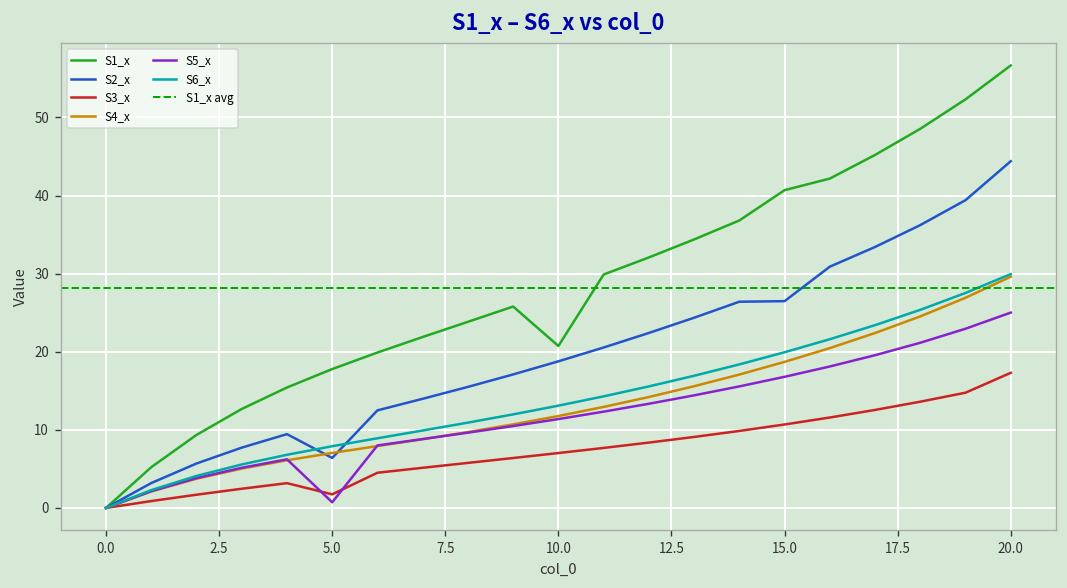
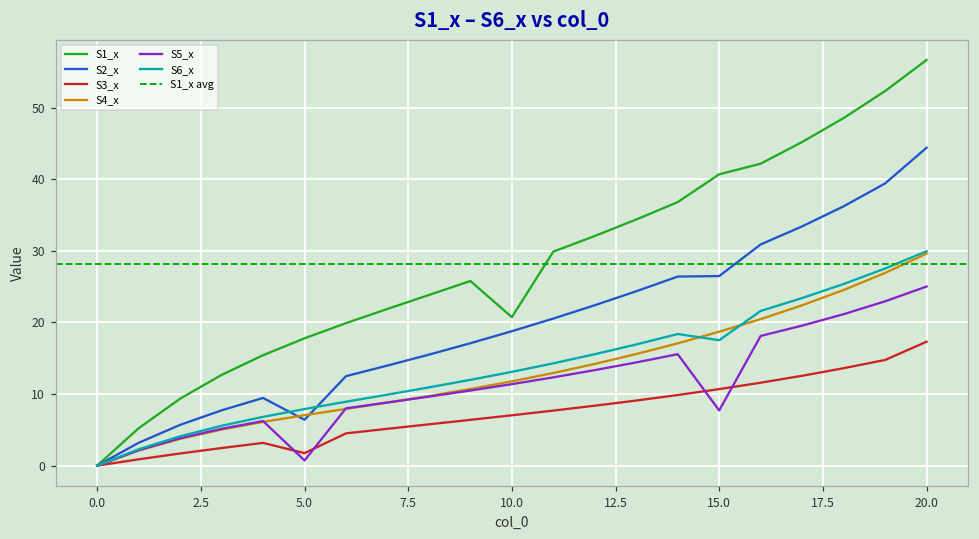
S5_x, 15.0: 17 -> 8
S6_x, 15.0: 20 -> 18
